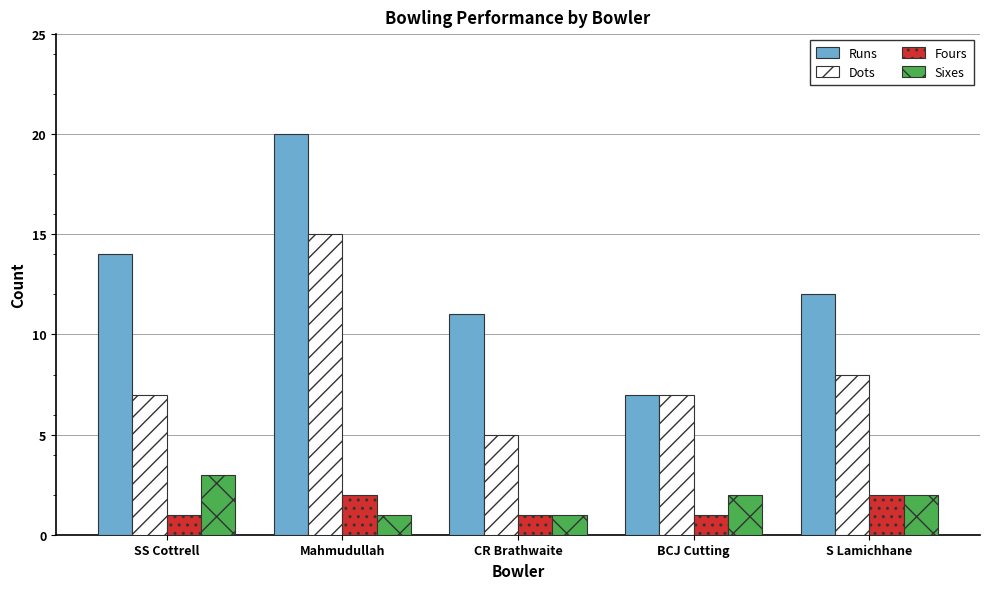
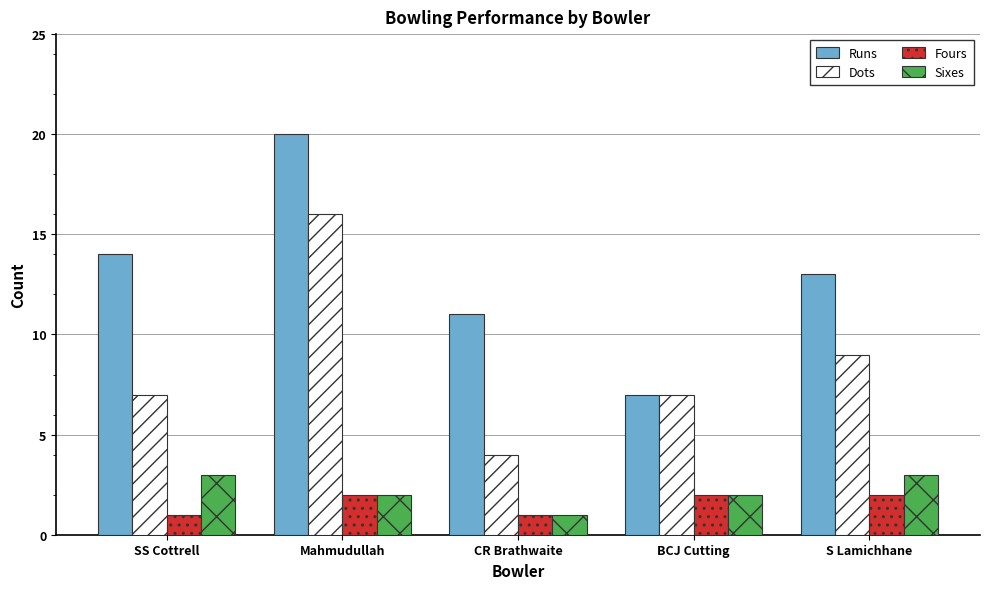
Dots, Mahmudullah: 15 -> 16
Sixes, Mahmudullah: 1 -> 2
Dots, CR Brathwaite: 5 -> 4
Fours, BCJ Cutting: 1 -> 2
Runs, S Lamichhane: 12 -> 13
Dots, S Lamichhane: 8 -> 9
Sixes, S Lamichhane: 2 -> 3
